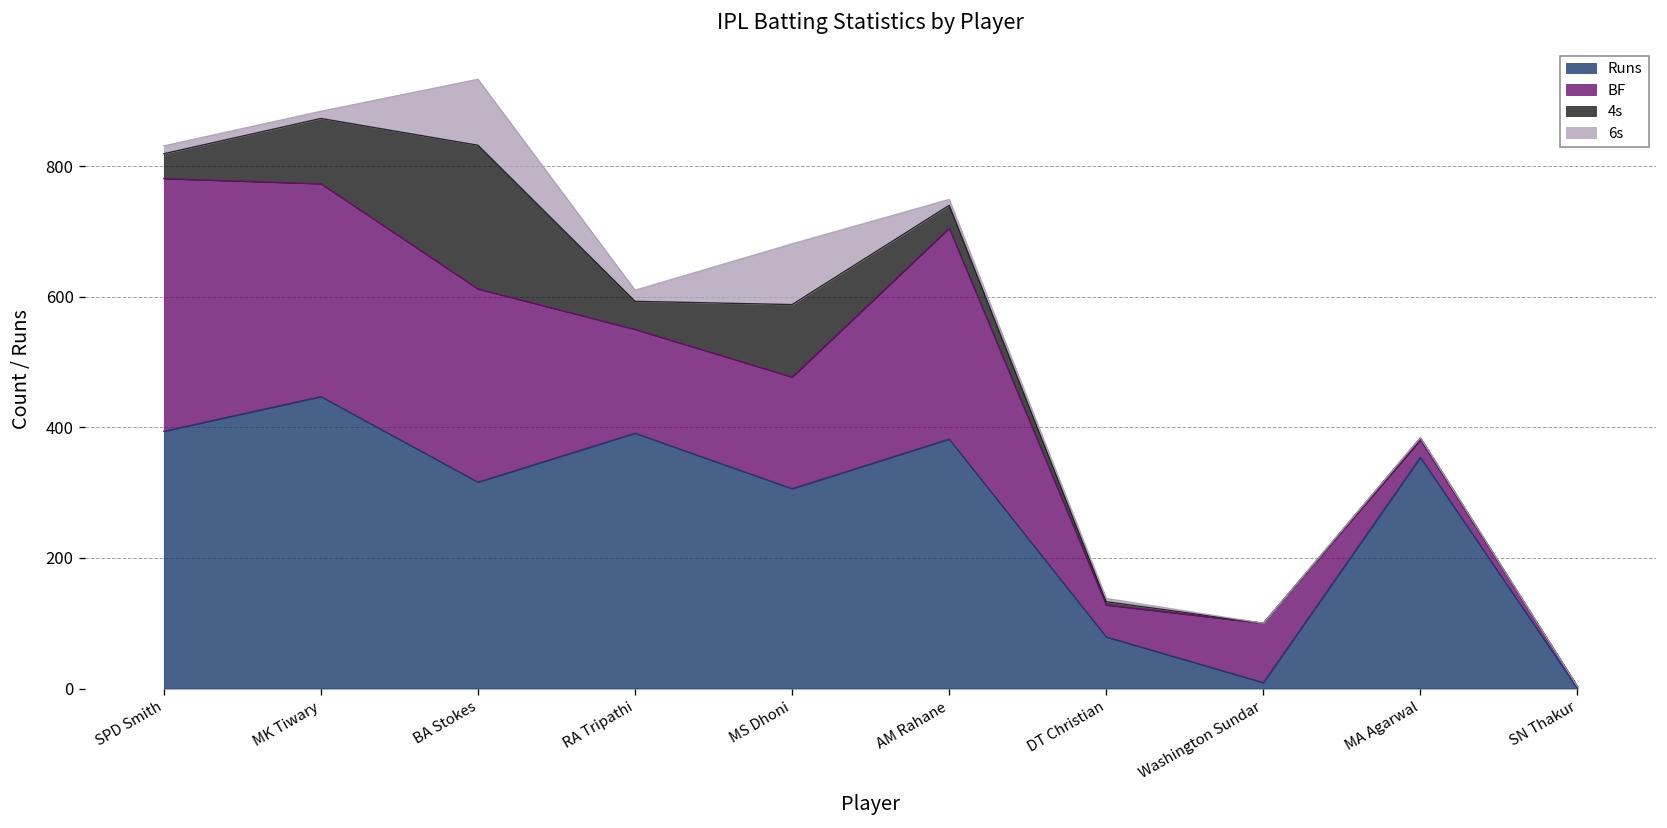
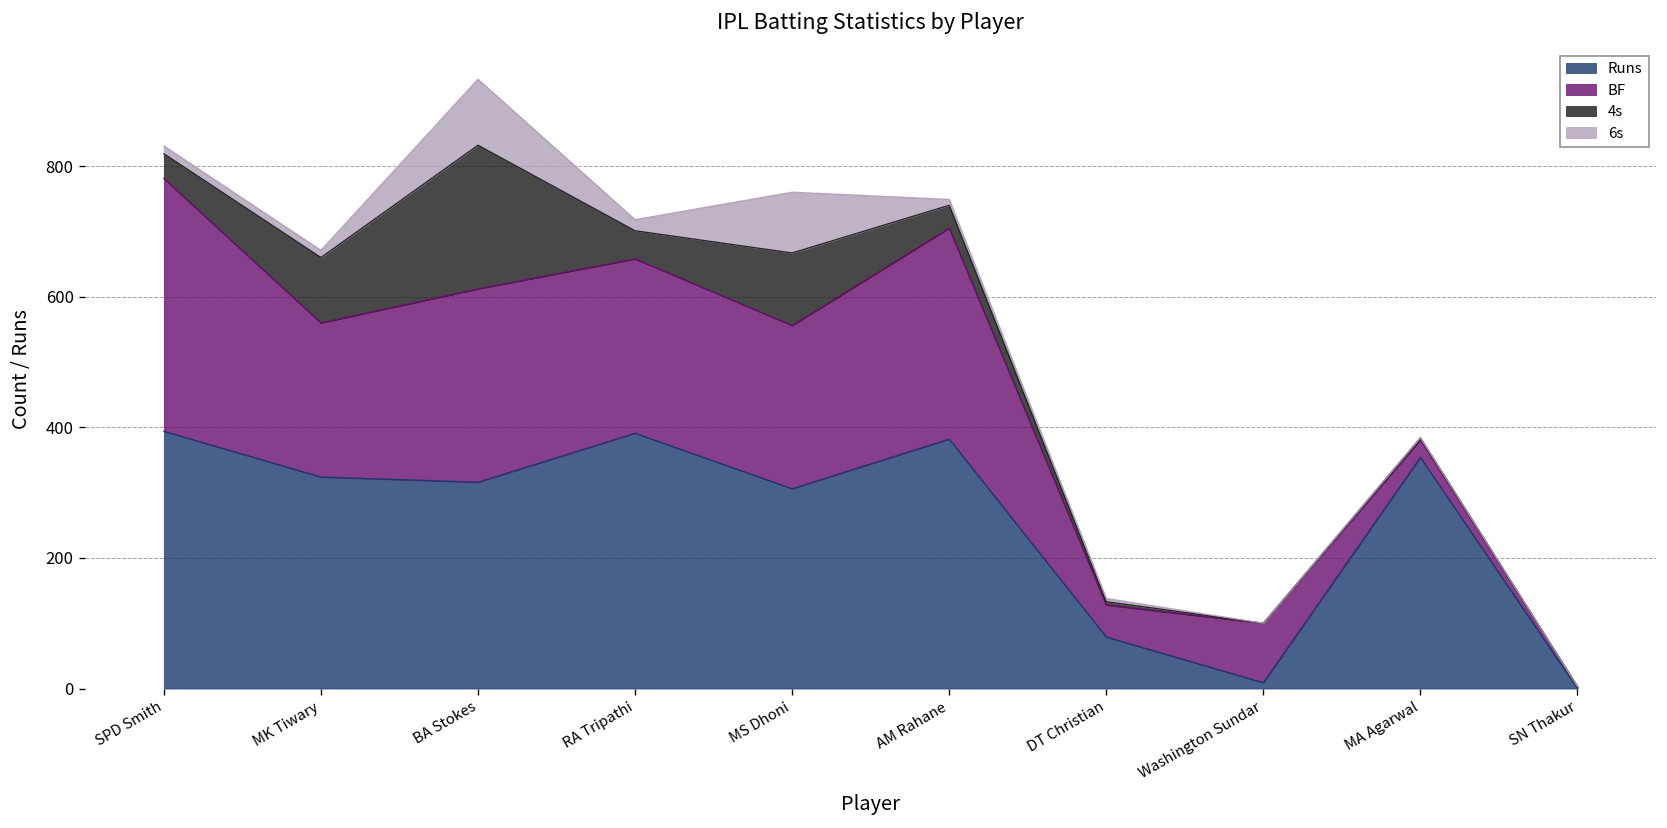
Runs, MK Tiwary: 450 -> 320
BF, MK Tiwary: 330 -> 240
BF, RA Tripathi: 160 -> 270
BF, MS Dhoni: 170 -> 250
